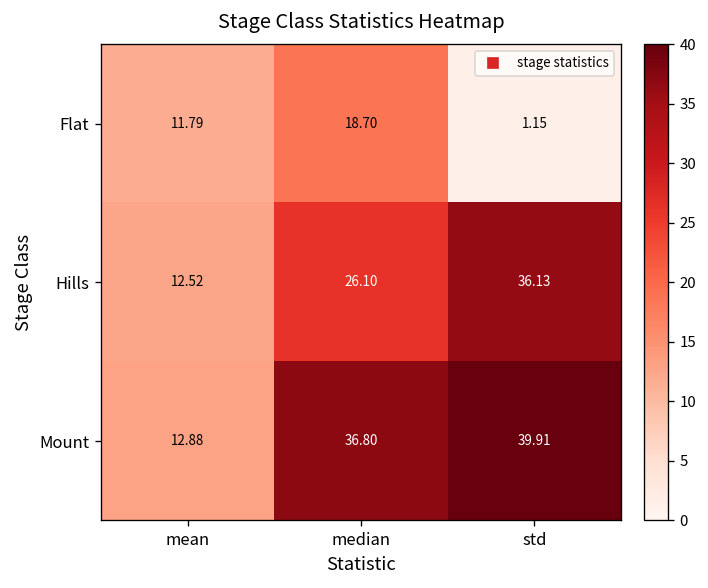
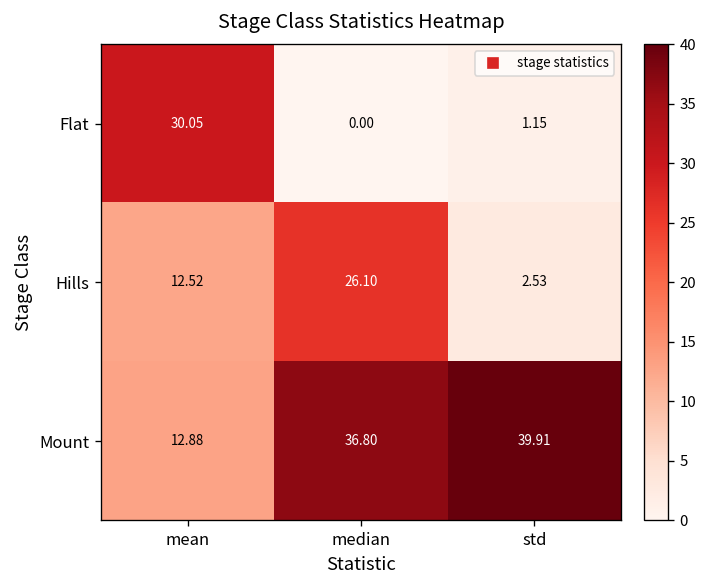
Flat, mean: 11.79 -> 30.05
Flat, median: 18.70 -> 0.00
Hills, std: 36.13 -> 2.53
